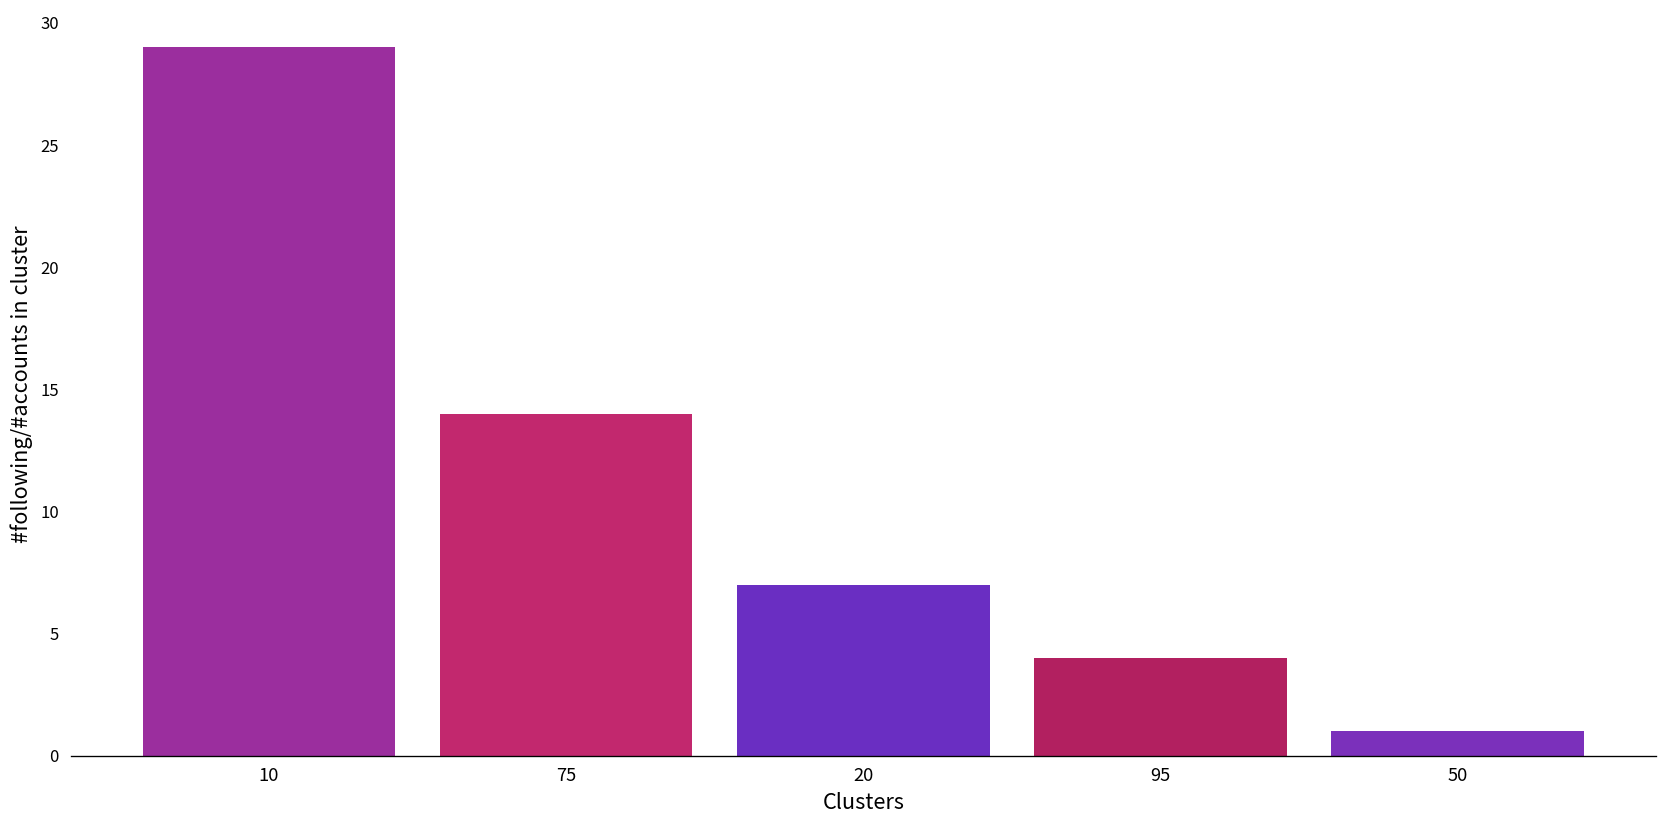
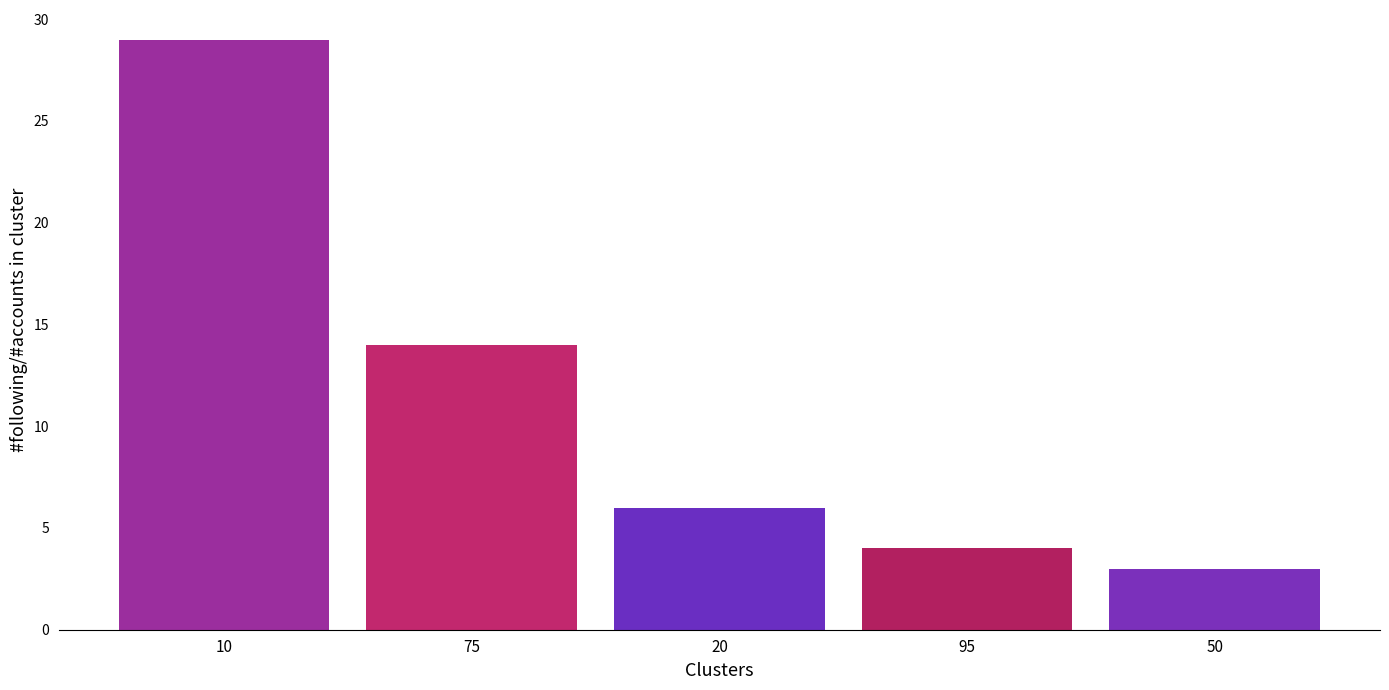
20: 7 -> 6
50: 1 -> 3
